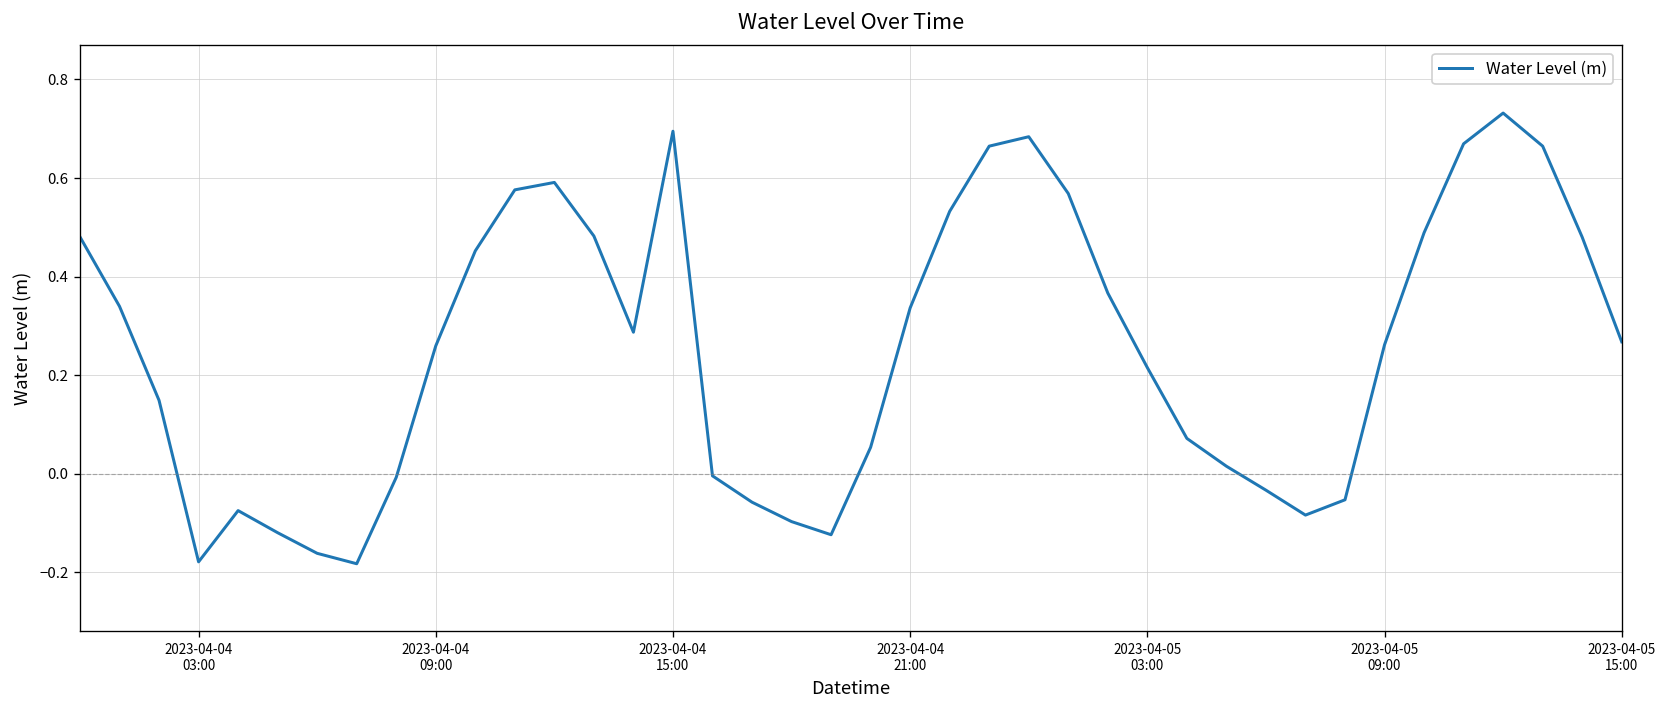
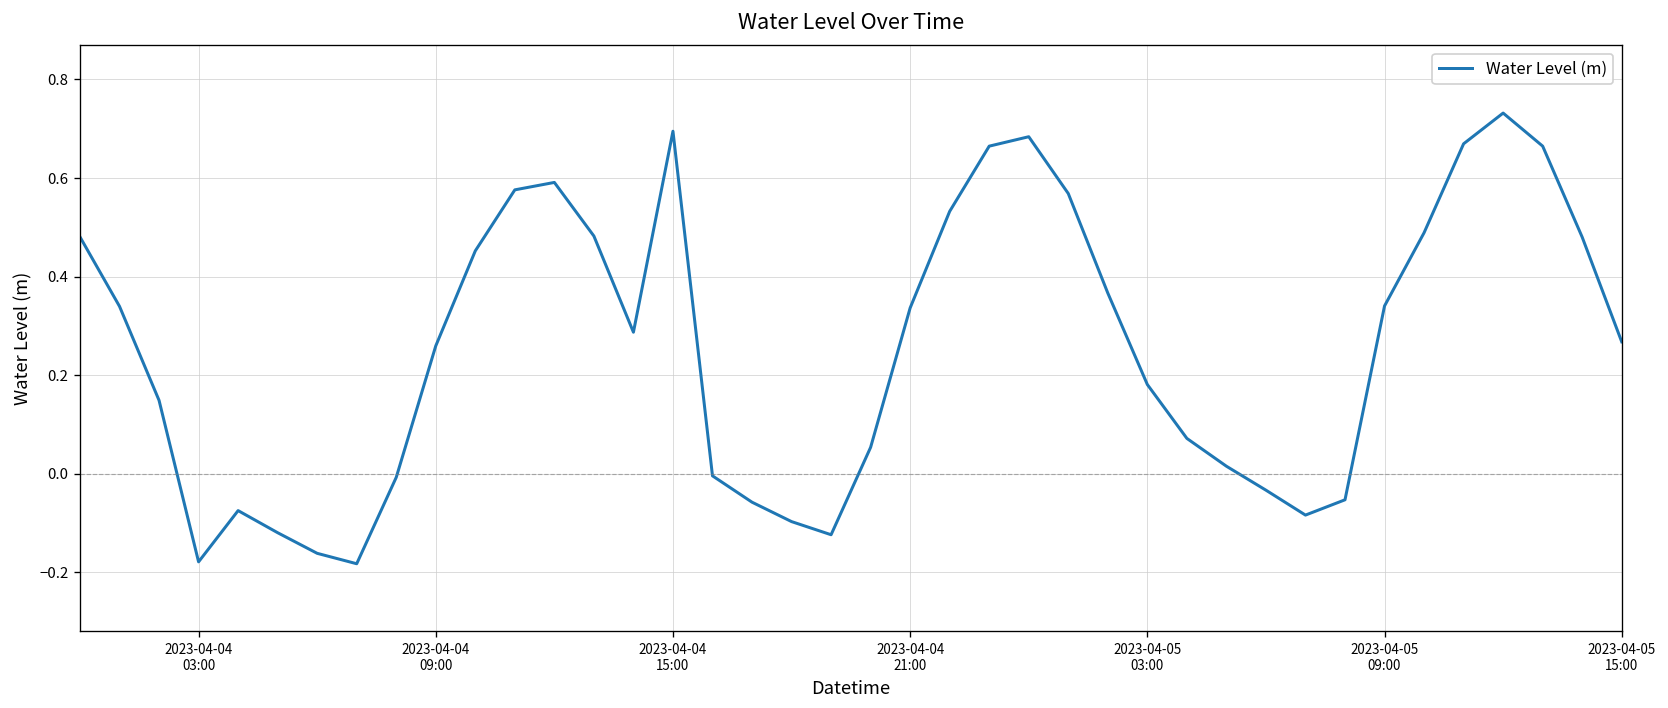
2023-04-05 03:00: 0.22 -> 0.18
2023-04-05 09:00: 0.26 -> 0.34
